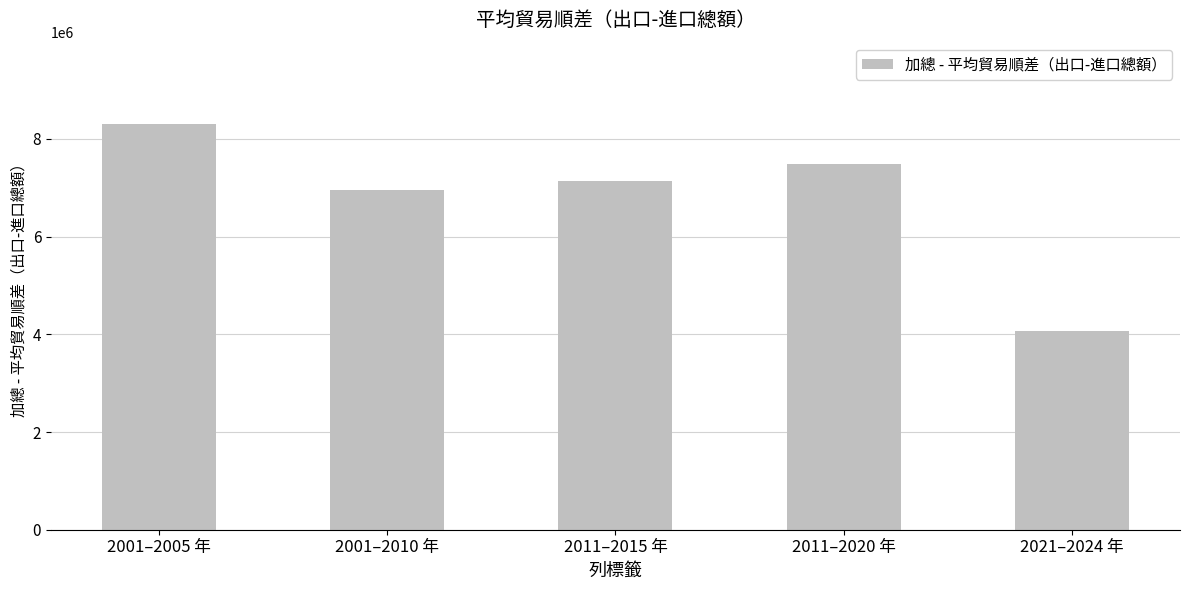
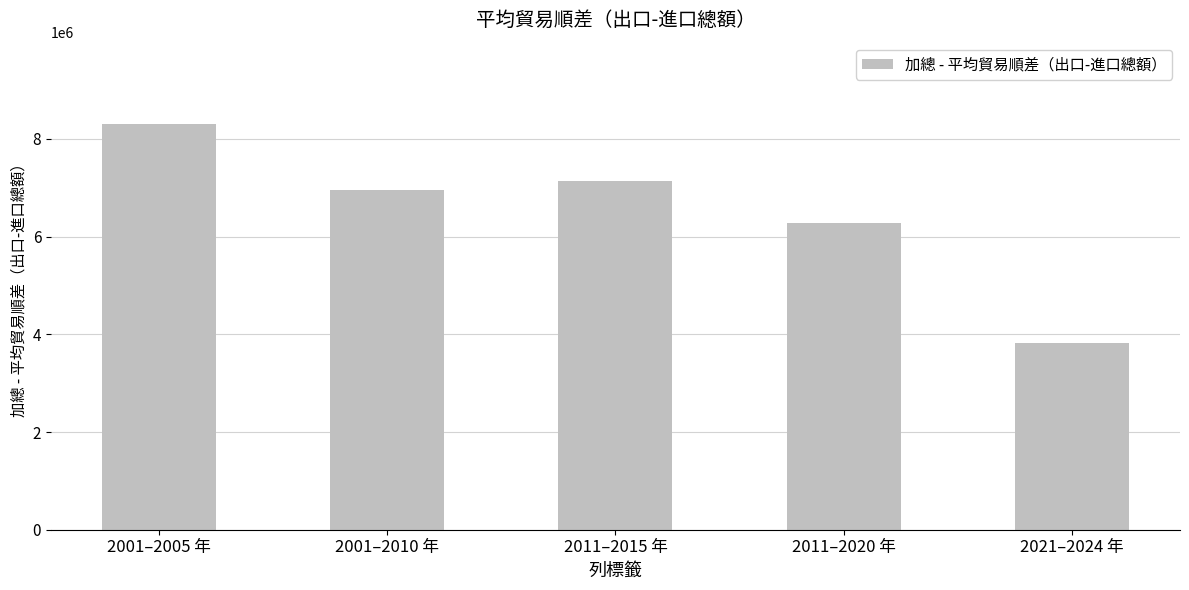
2011–2020 年: 7500000 -> 6300000
2021–2024 年: 4100000 -> 3800000
